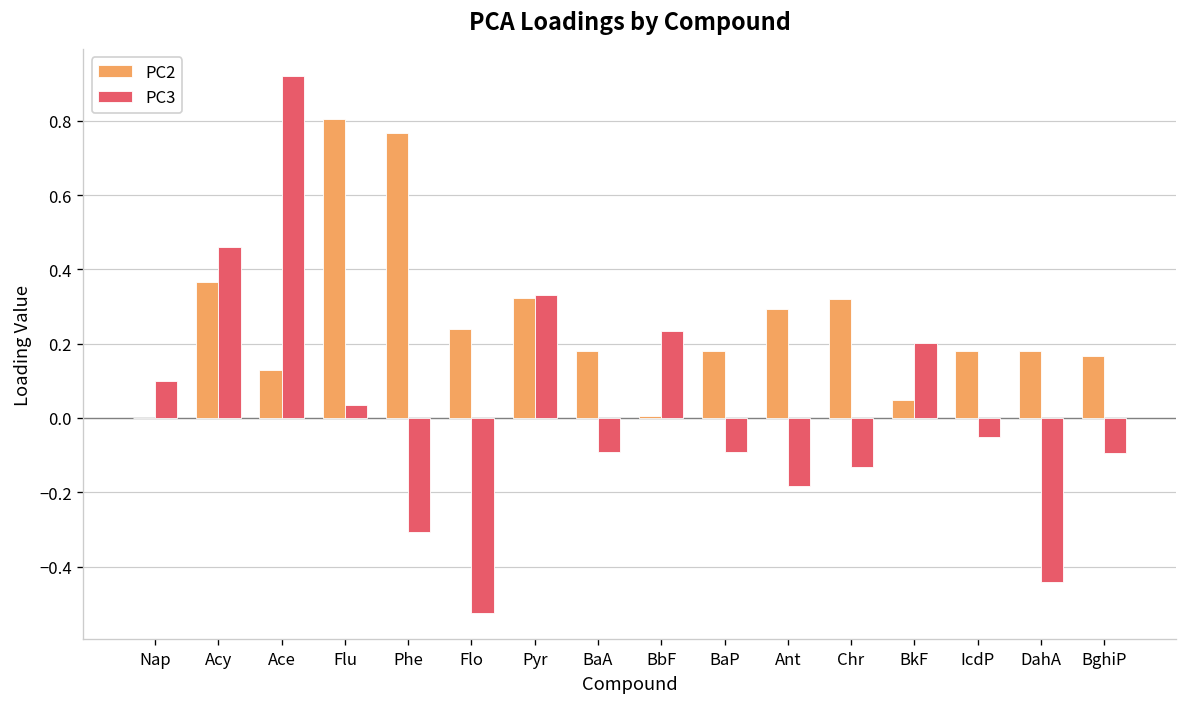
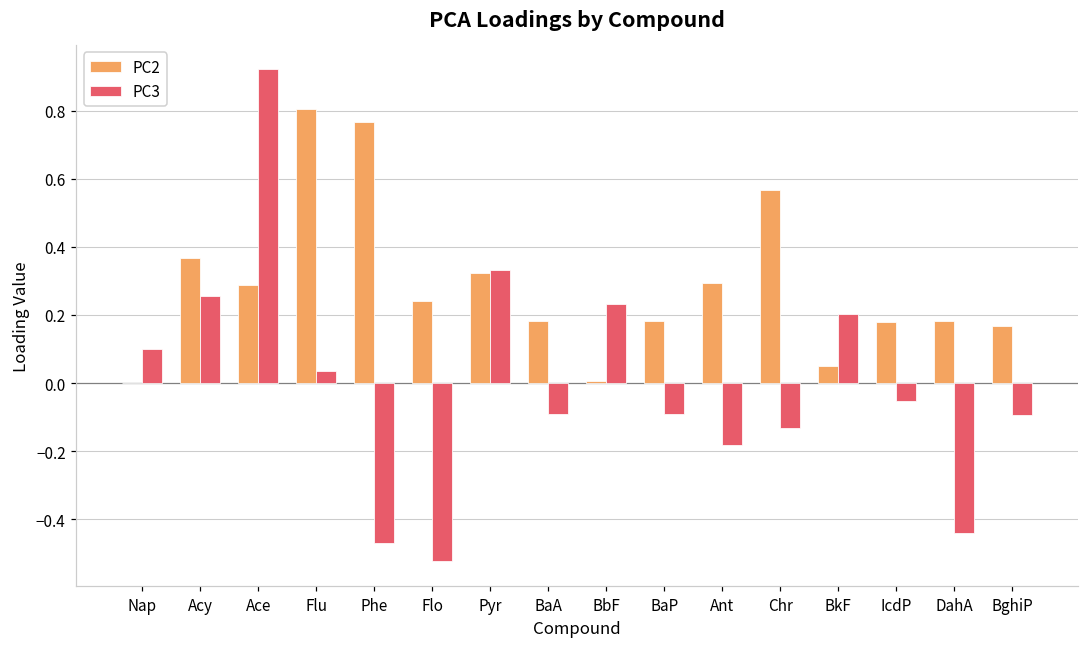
PC3, Acy: 0.46 -> 0.26
PC2, Ace: 0.13 -> 0.29
PC3, Phe: -0.31 -> -0.47
PC2, Chr: 0.32 -> 0.57
